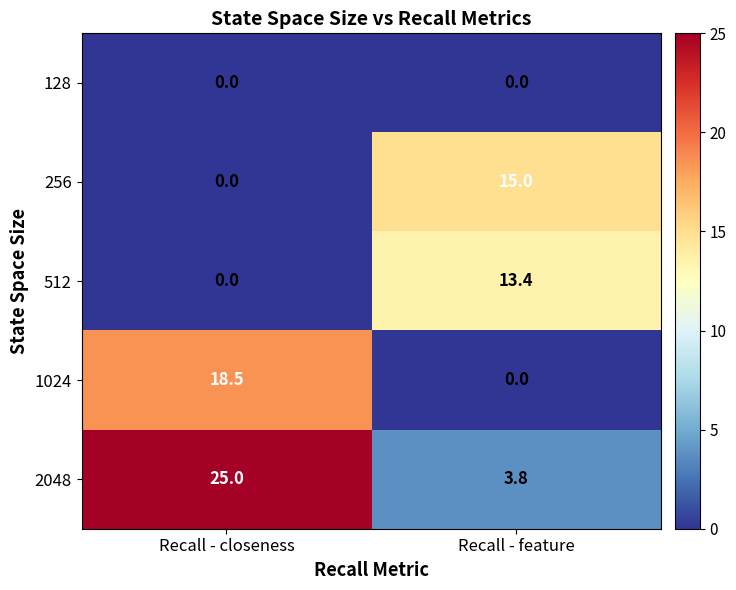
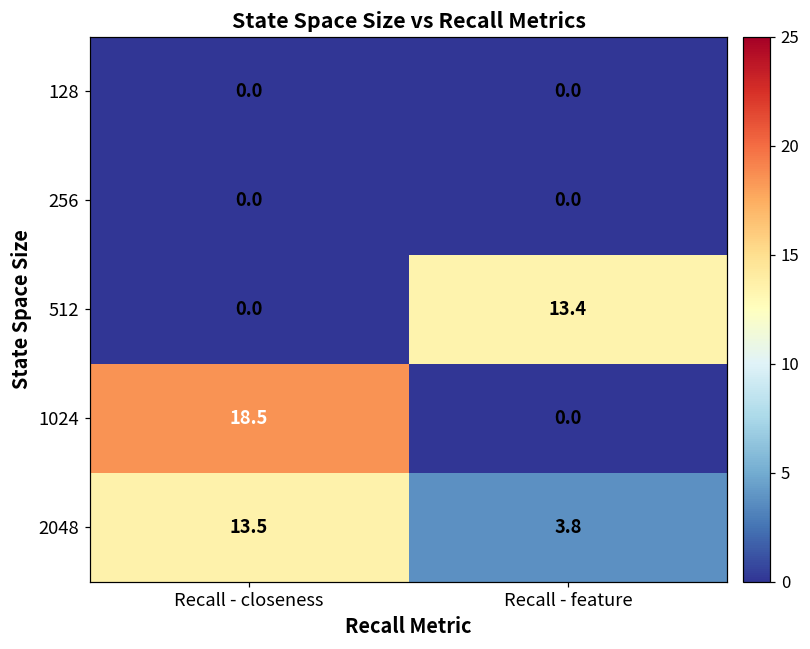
256, Recall - feature: 15.0 -> 0.0
2048, Recall - closeness: 25.0 -> 13.5
